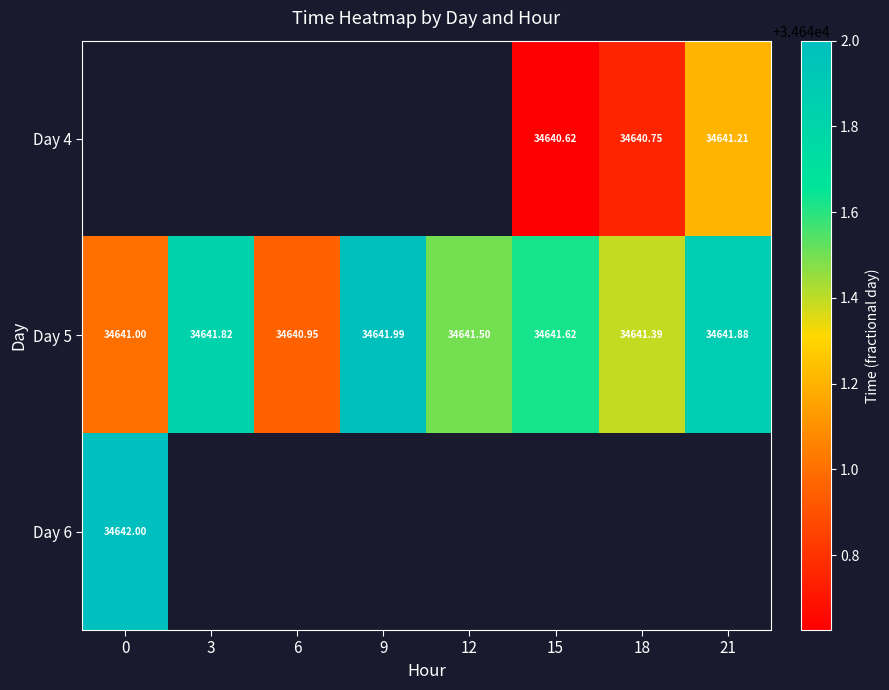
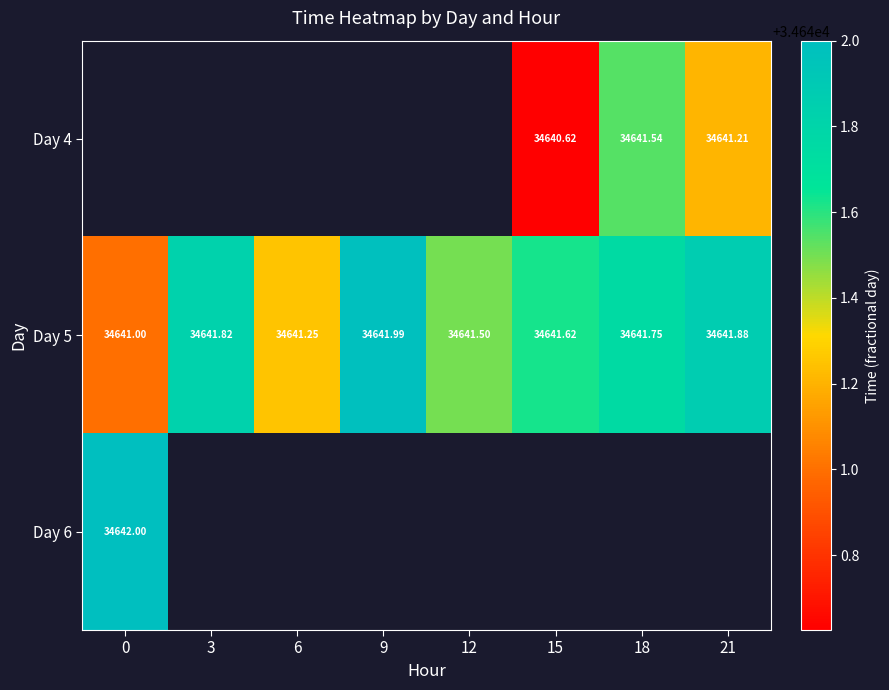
Day 4, 18: 34640.75 -> 34641.54
Day 5, 6: 34640.95 -> 34641.25
Day 5, 18: 34641.39 -> 34641.75
